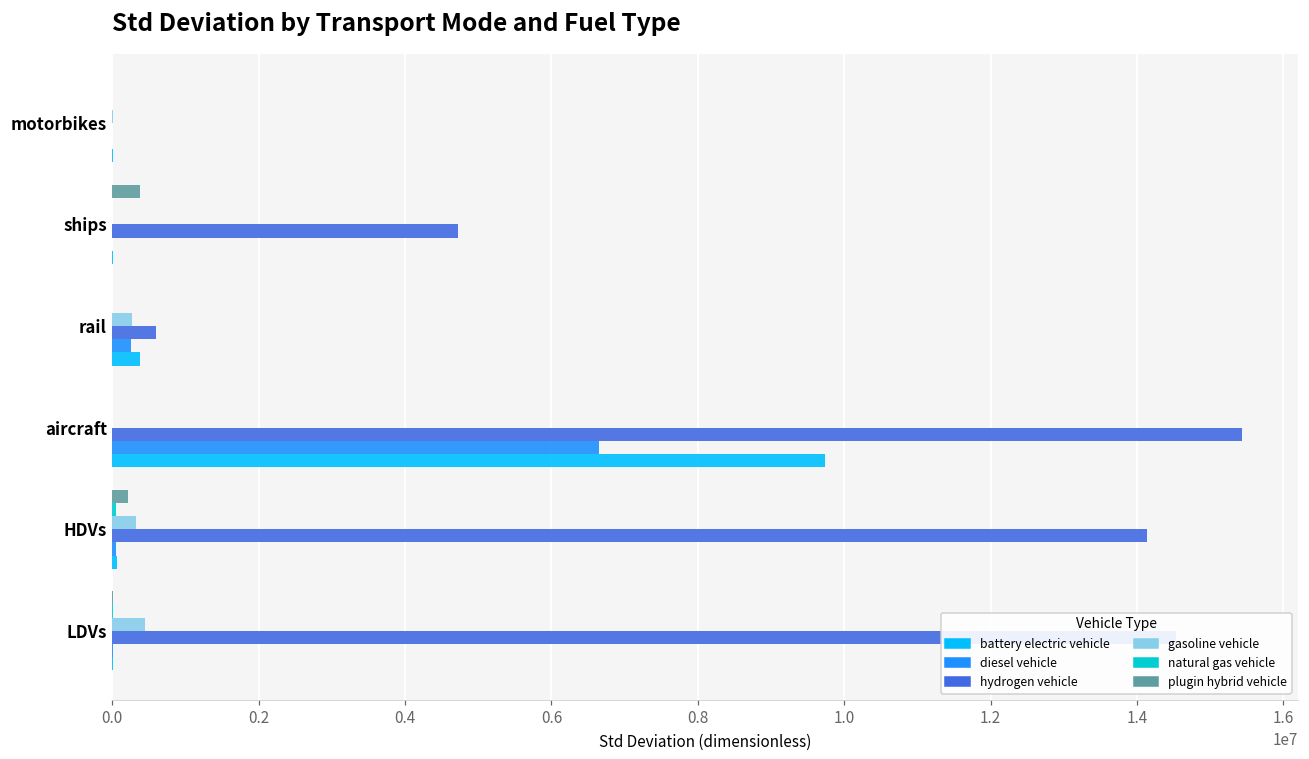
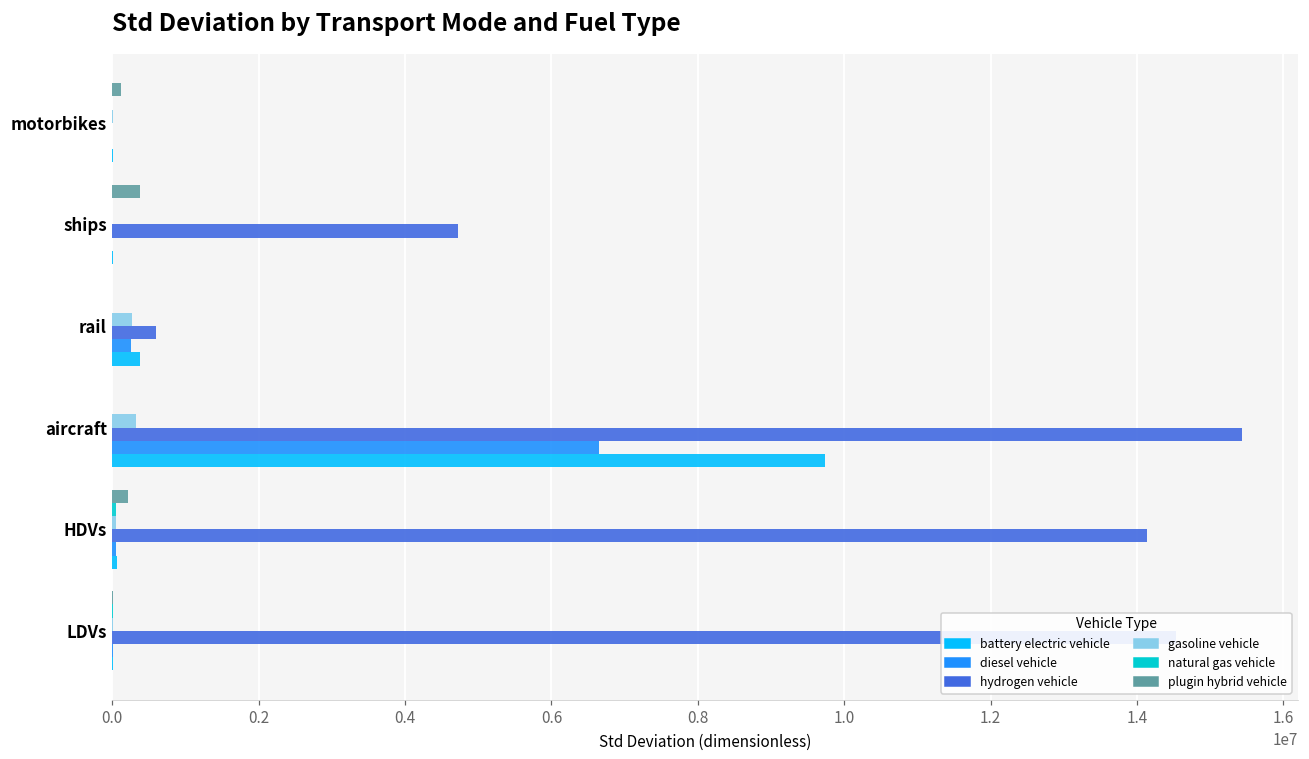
plugin hybrid vehicle, motorbikes: 0 -> 100000
gasoline vehicle, aircraft: 0 -> 300000
gasoline vehicle, HDVs: 300000 -> 0
gasoline vehicle, LDVs: 500000 -> 0
